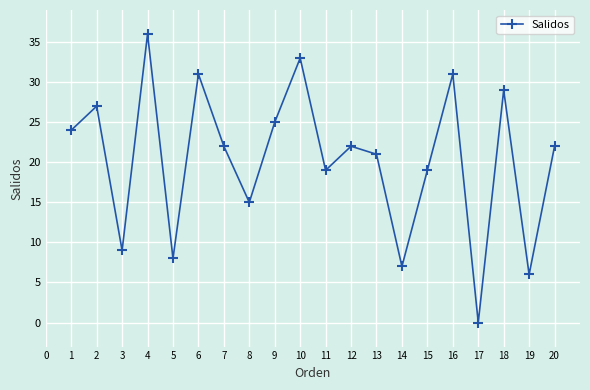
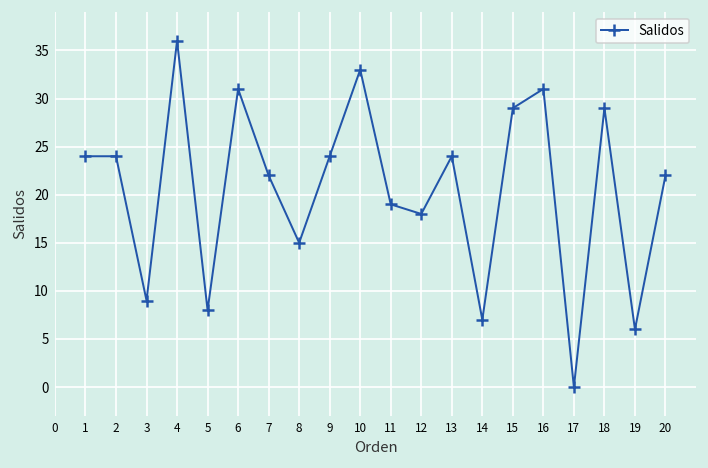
2: 27 -> 24
9: 25 -> 24
12: 22 -> 18
13: 21 -> 24
15: 19 -> 29
